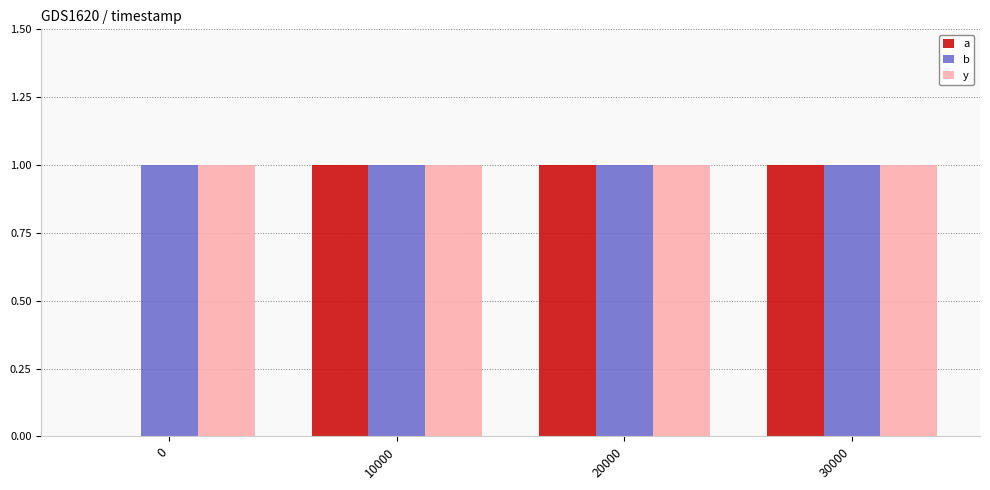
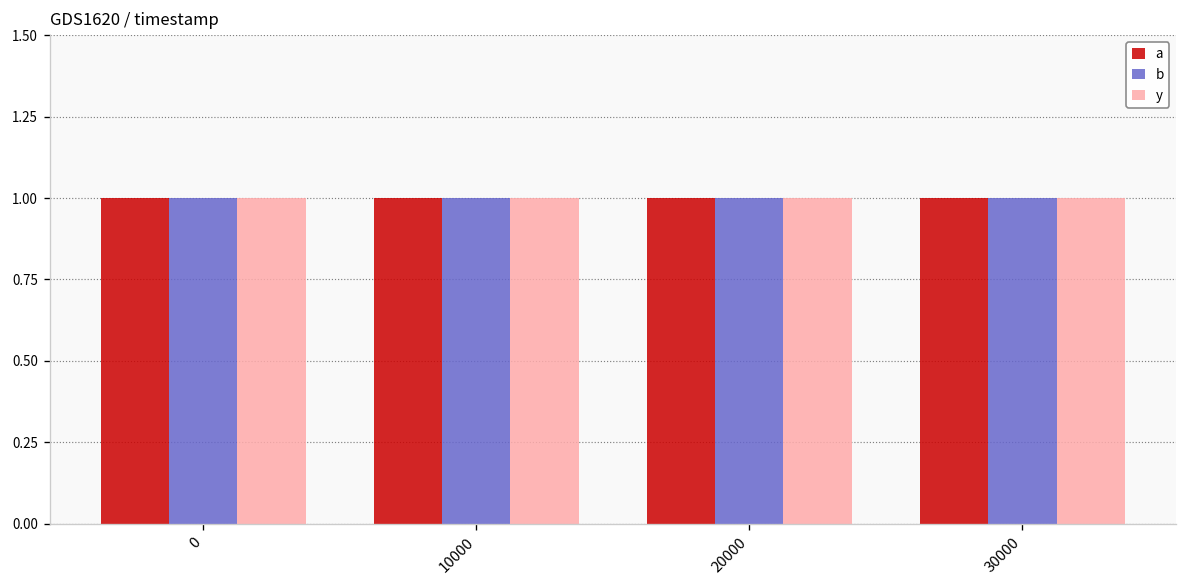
a, 0: 0 -> 1
